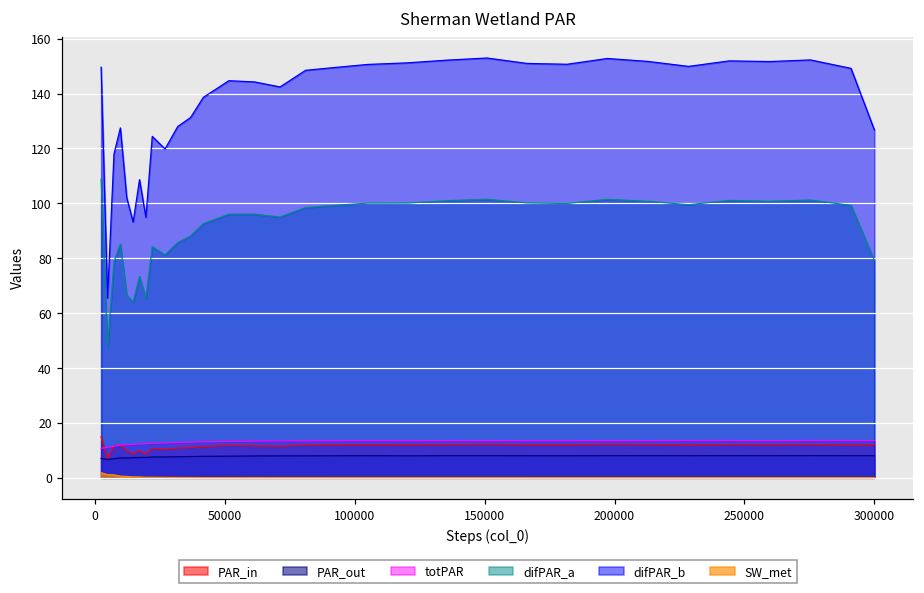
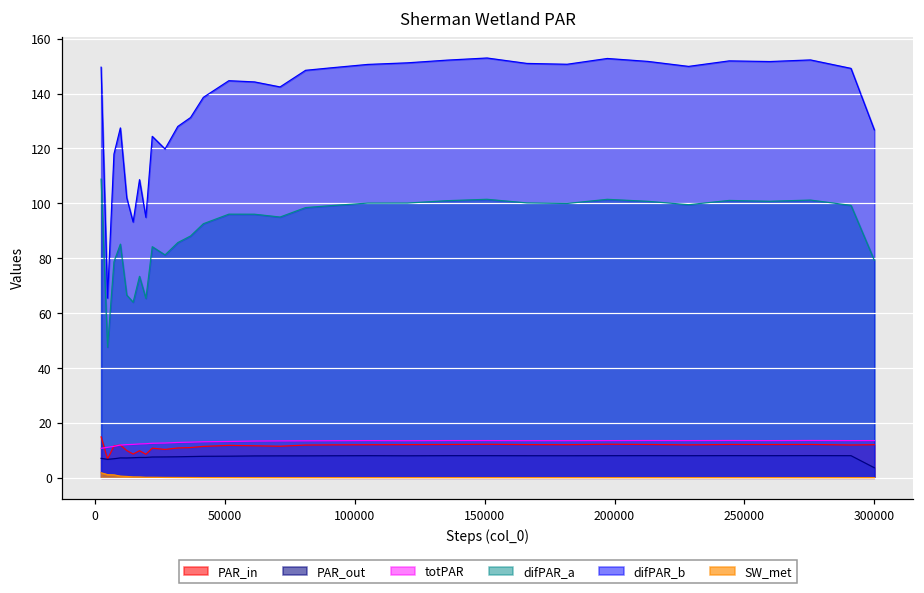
PAR_out, 300000: 8 -> 4
